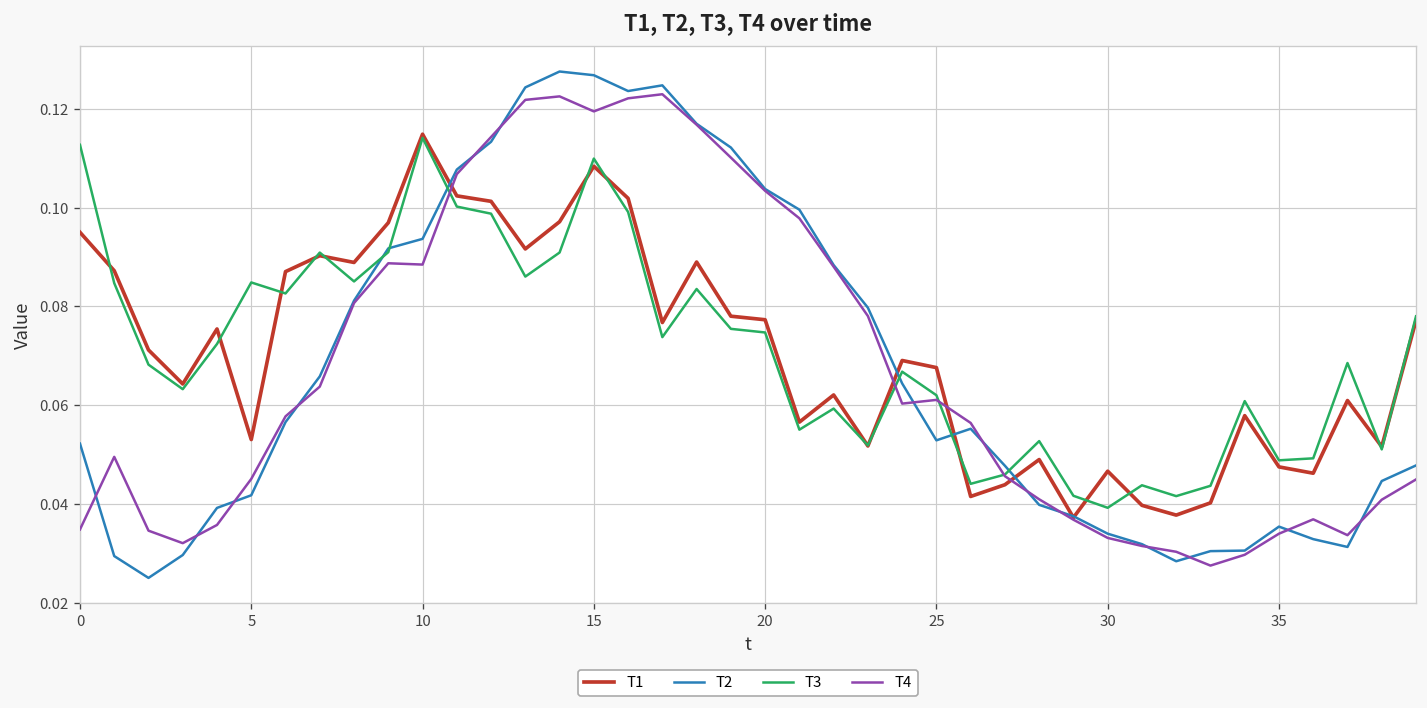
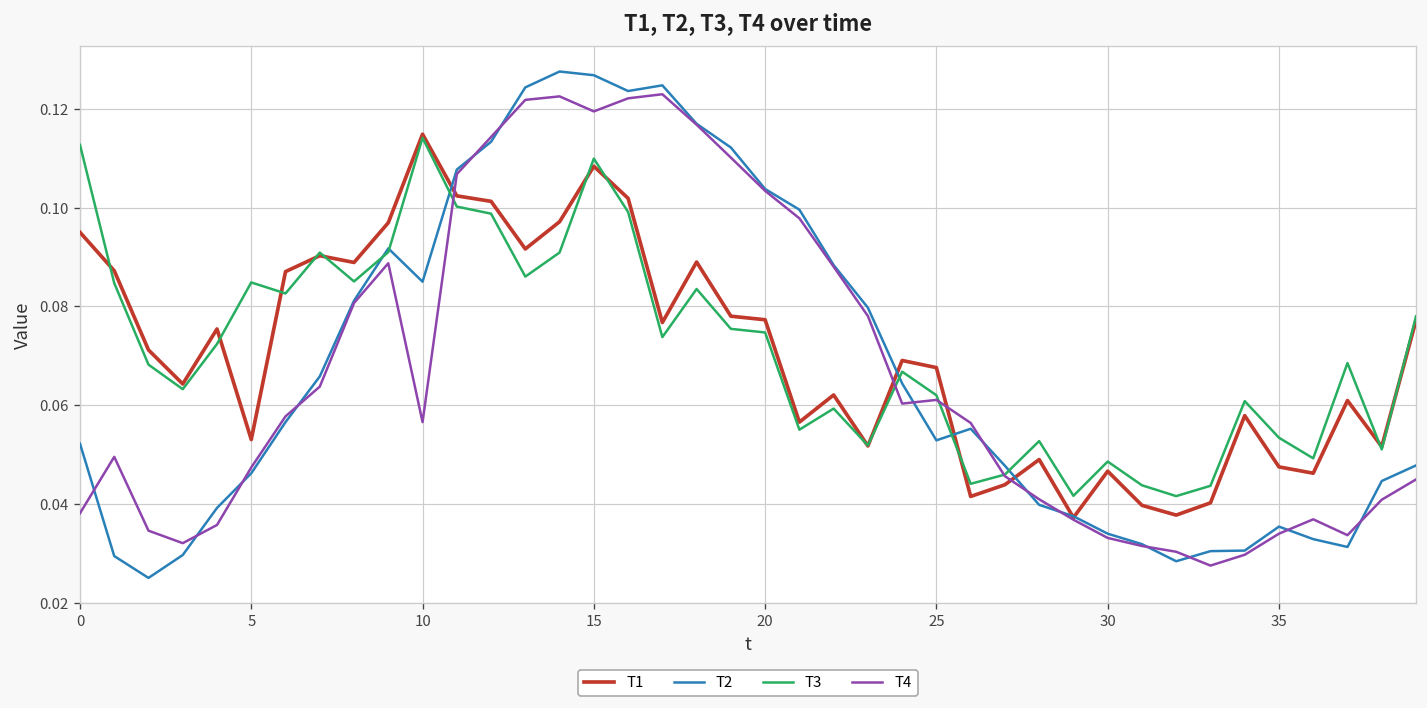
T4, 0: 0.035 -> 0.038
T2, 5: 0.042 -> 0.046
T4, 5: 0.045 -> 0.047
T2, 10: 0.094 -> 0.085
T4, 10: 0.088 -> 0.057
T3, 30: 0.039 -> 0.049
T3, 35: 0.049 -> 0.053
